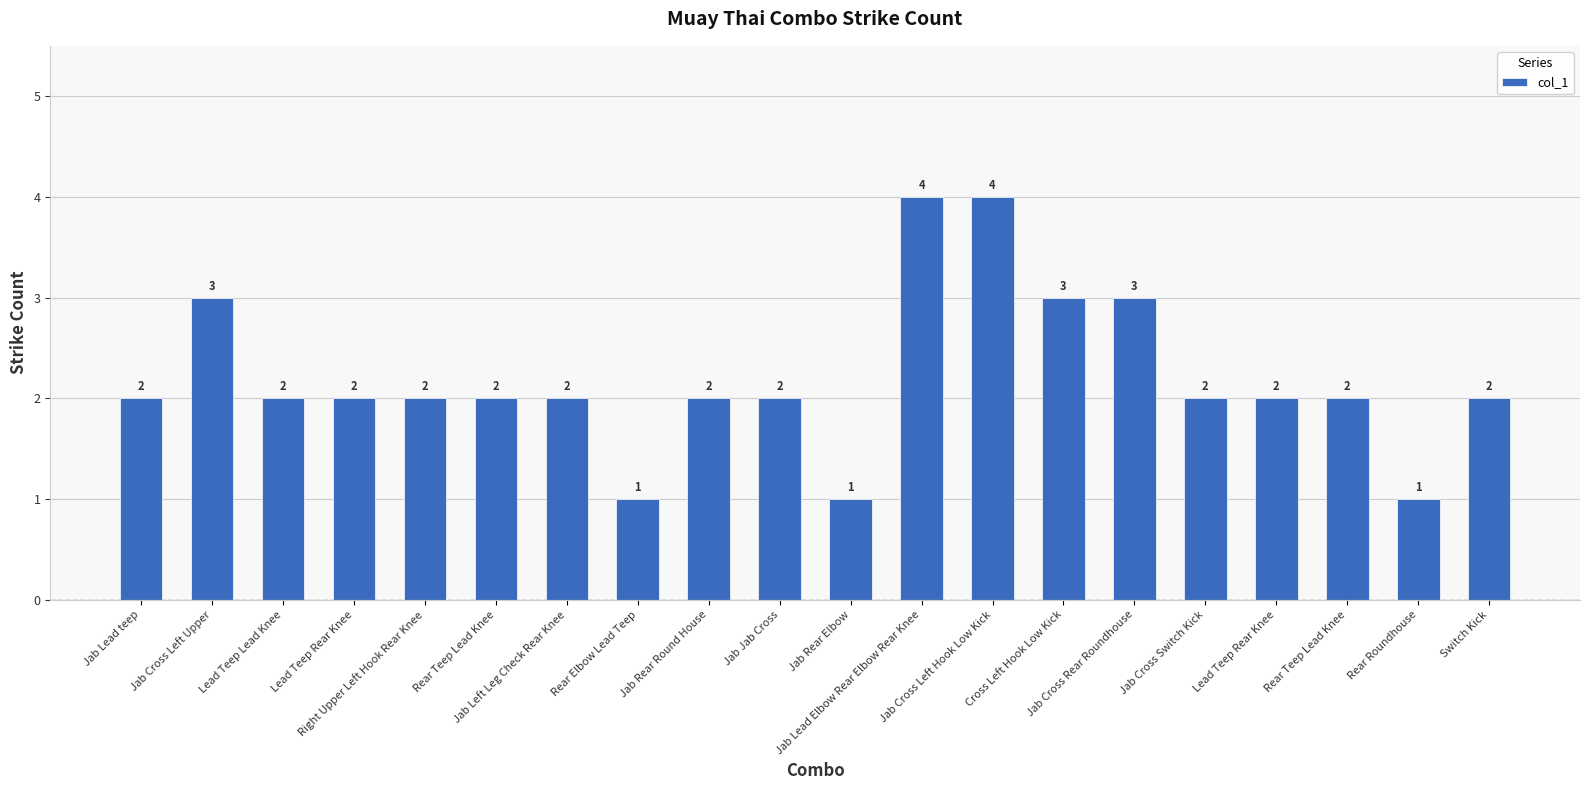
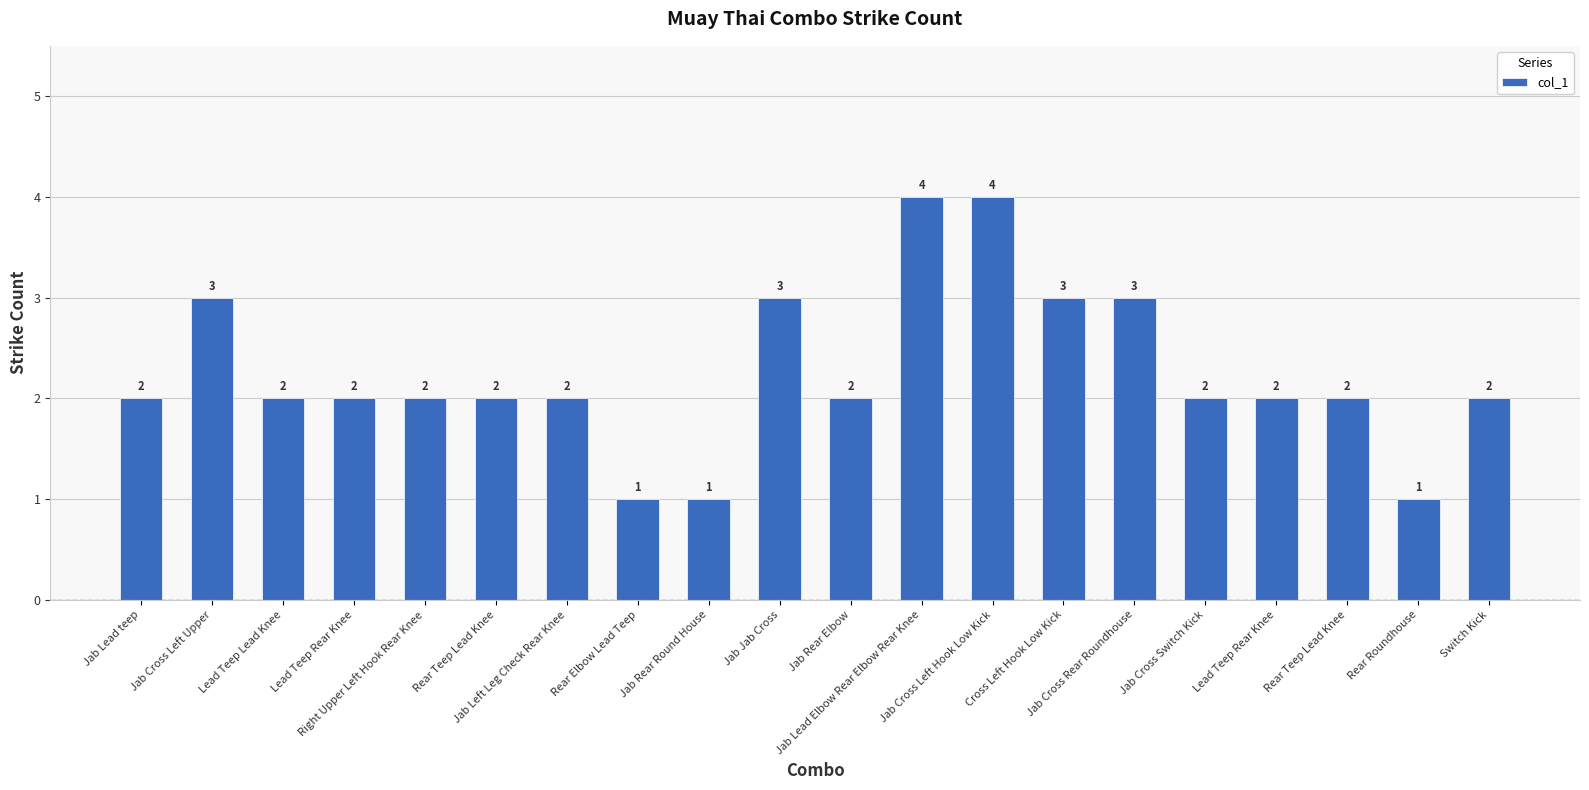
Jab Rear Round House: 2 -> 1
Jab Jab Cross: 2 -> 3
Jab Rear Elbow: 1 -> 2
